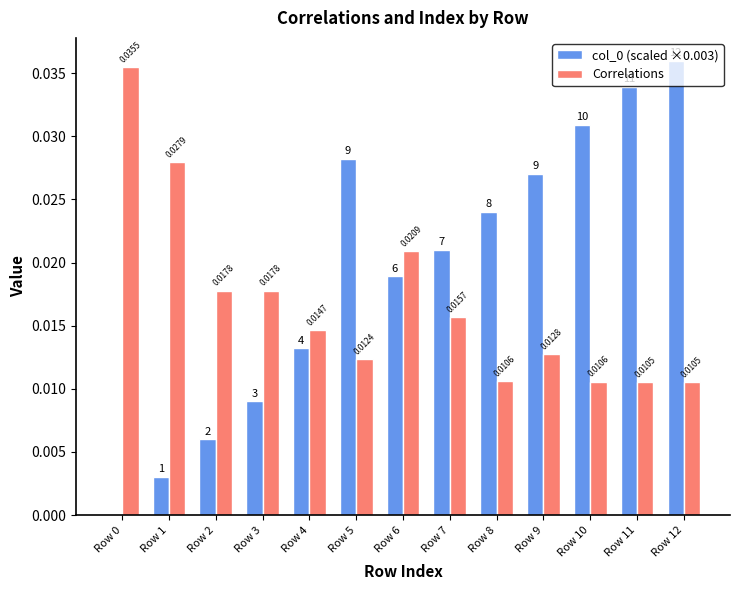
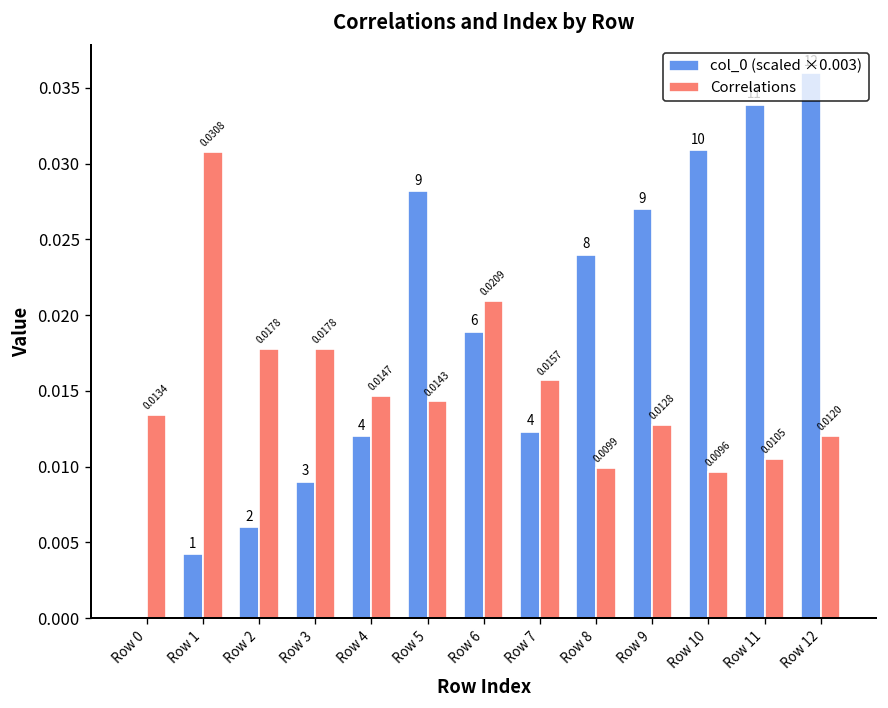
Correlations, Row 0: 0.0355 -> 0.0134
col_0 (scaled ×0.003), Row 1: 0.0030 -> 0.0042
Correlations, Row 1: 0.0279 -> 0.0308
col_0 (scaled ×0.003), Row 4: 0.0132 -> 0.0120
Correlations, Row 5: 0.0124 -> 0.0143
col_0 (scaled ×0.003), Row 7: 7 -> 4
Correlations, Row 8: 0.0106 -> 0.0099
Correlations, Row 10: 0.0106 -> 0.0096
Correlations, Row 12: 0.0105 -> 0.0120
